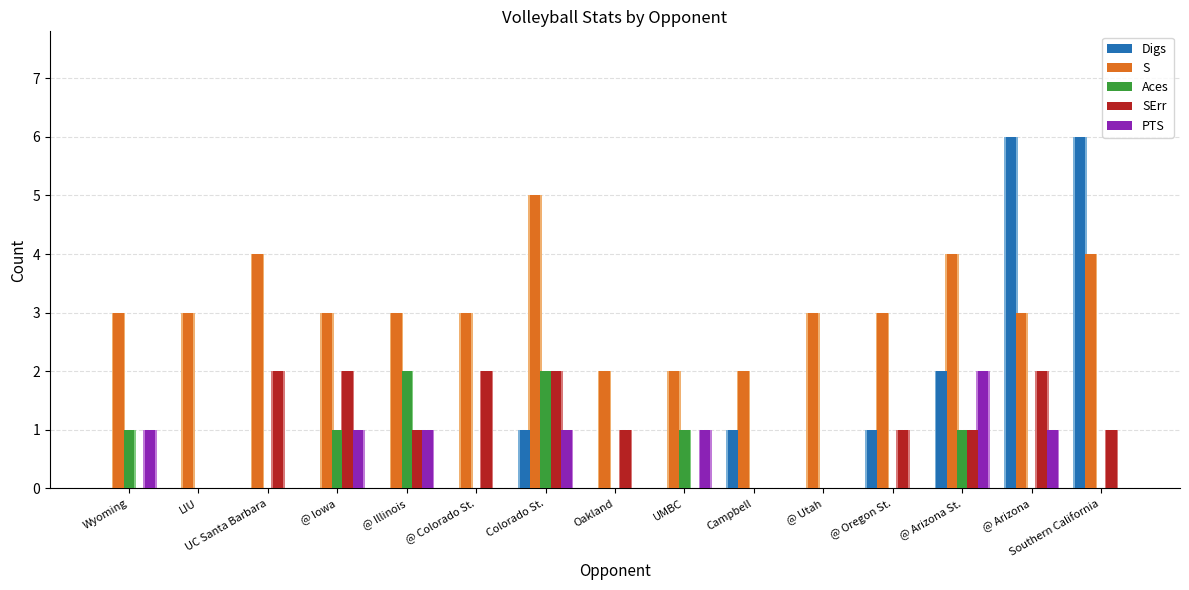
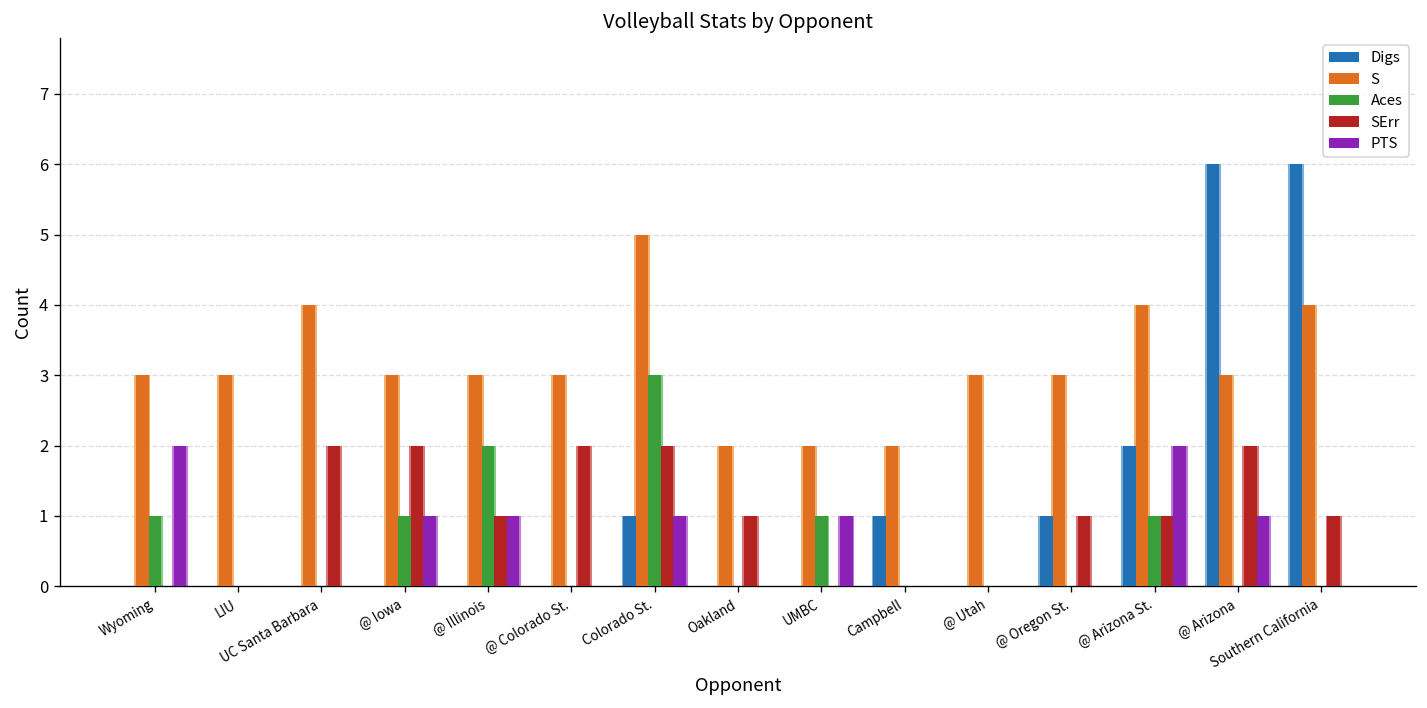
PTS, Wyoming: 1 -> 2
Aces, Colorado St.: 2 -> 3
